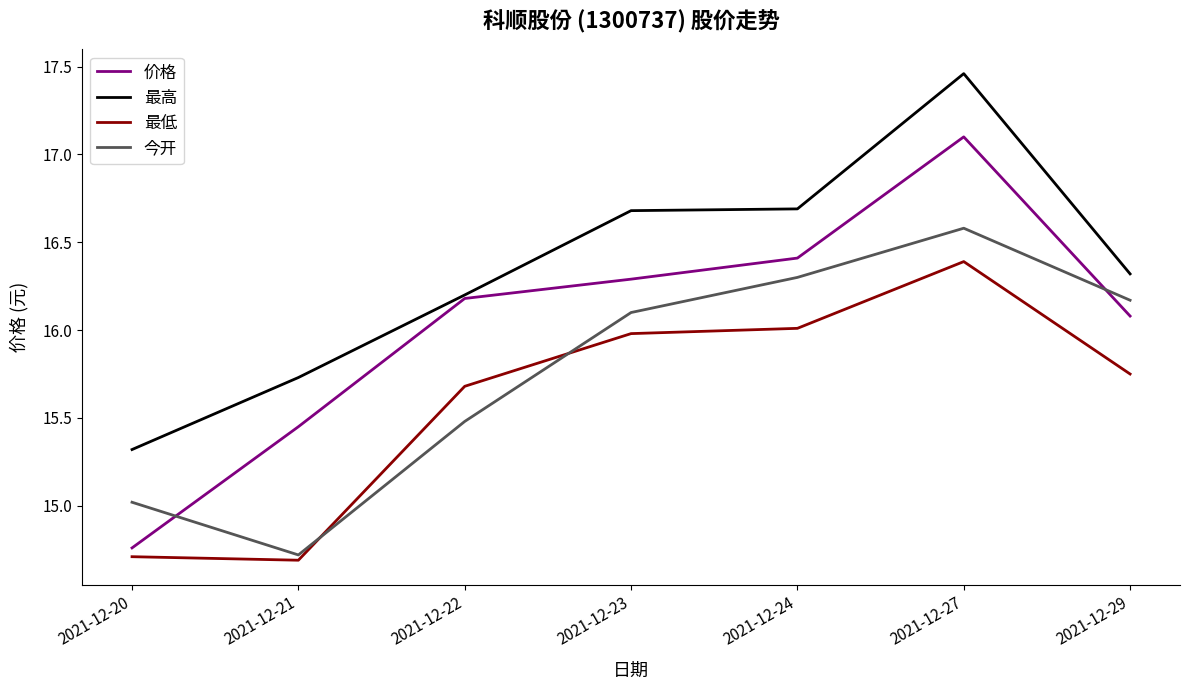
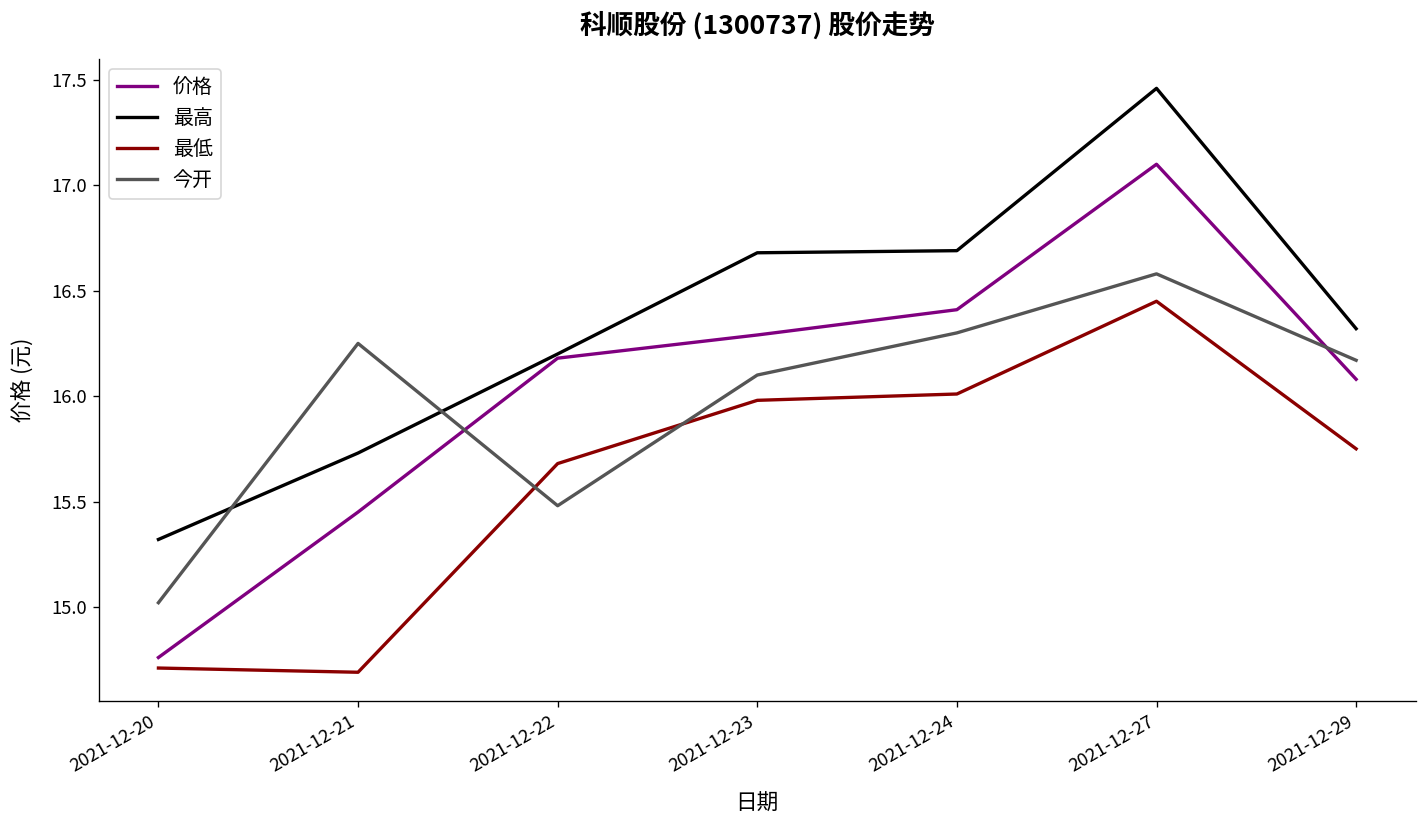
今开, 2021-12-21: 14.72 -> 16.25
最低, 2021-12-27: 16.39 -> 16.45
